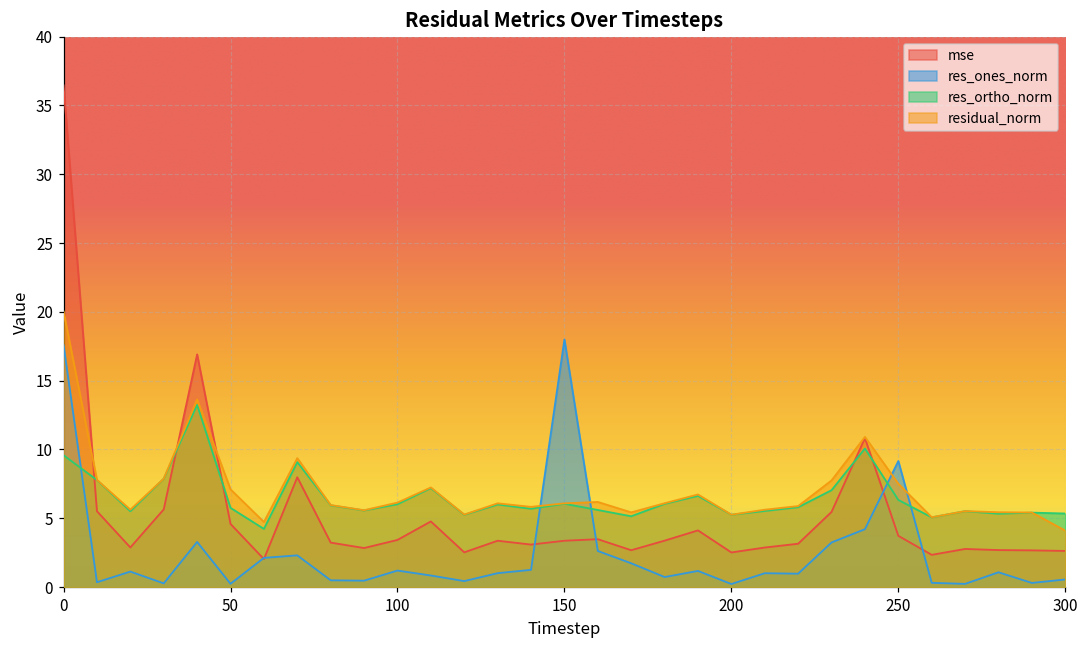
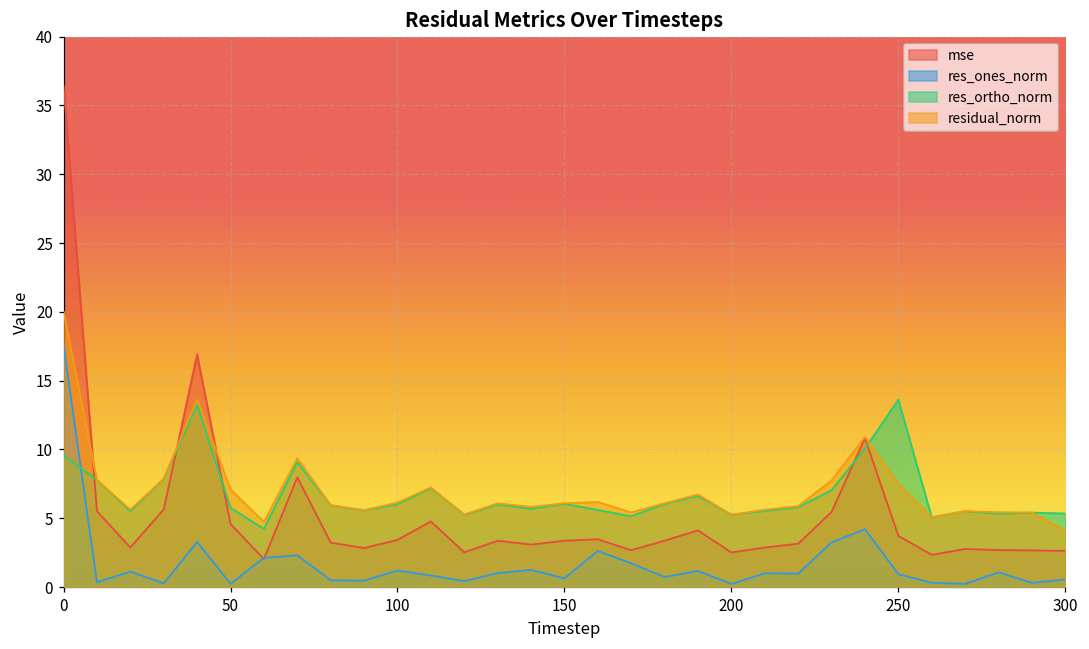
res_ones_norm, 150: 18.0 -> 0.6
res_ones_norm, 250: 9.2 -> 0.9
res_ortho_norm, 250: 6.3 -> 13.6
